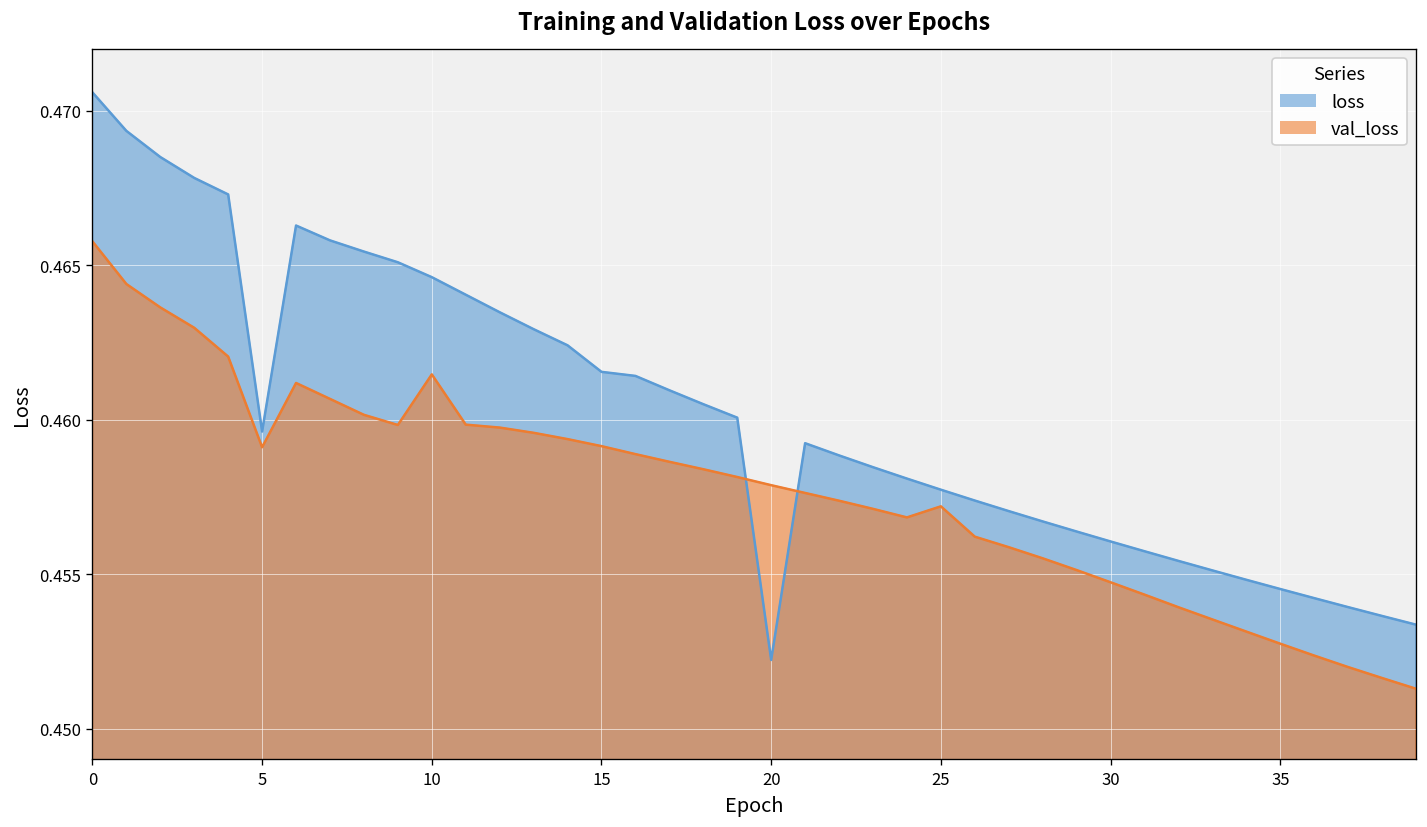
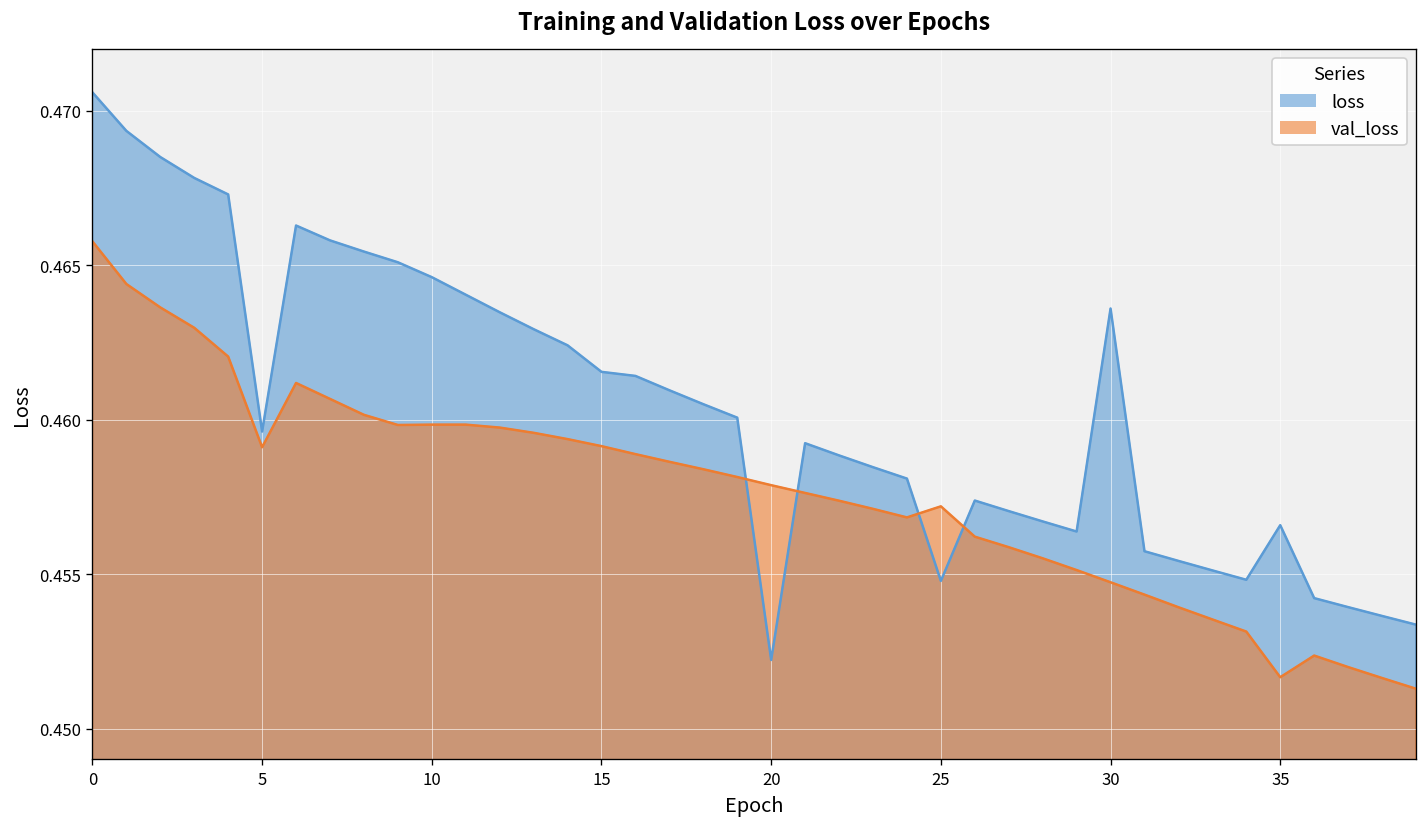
val_loss, 10: 0.4615 -> 0.4598
loss, 25: 0.4577 -> 0.4548
loss, 30: 0.4561 -> 0.4636
loss, 35: 0.4545 -> 0.4566
val_loss, 35: 0.4527 -> 0.4517
